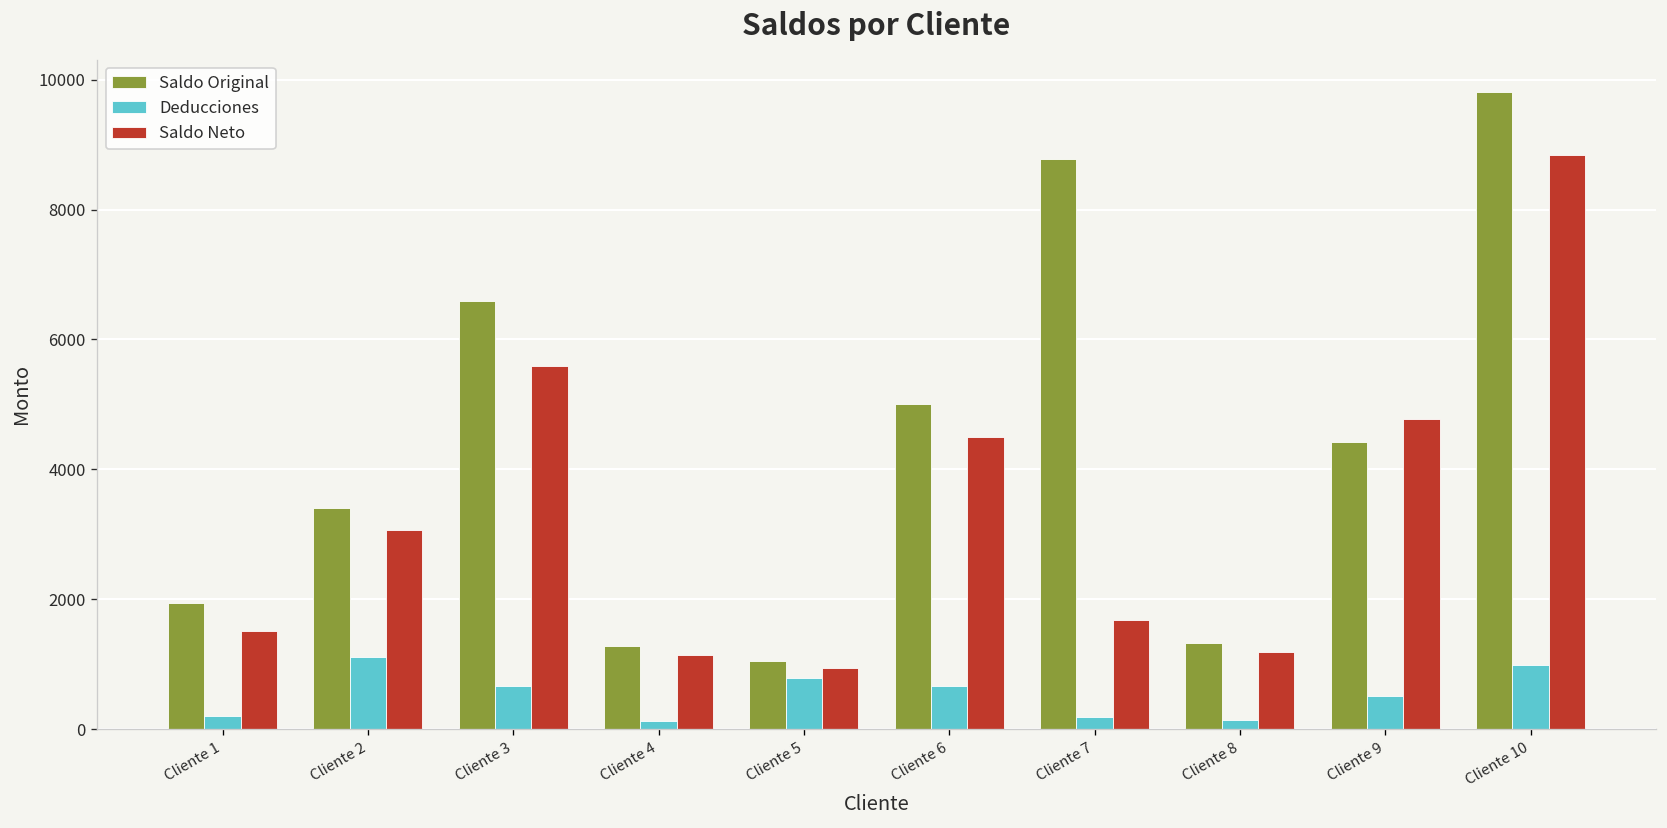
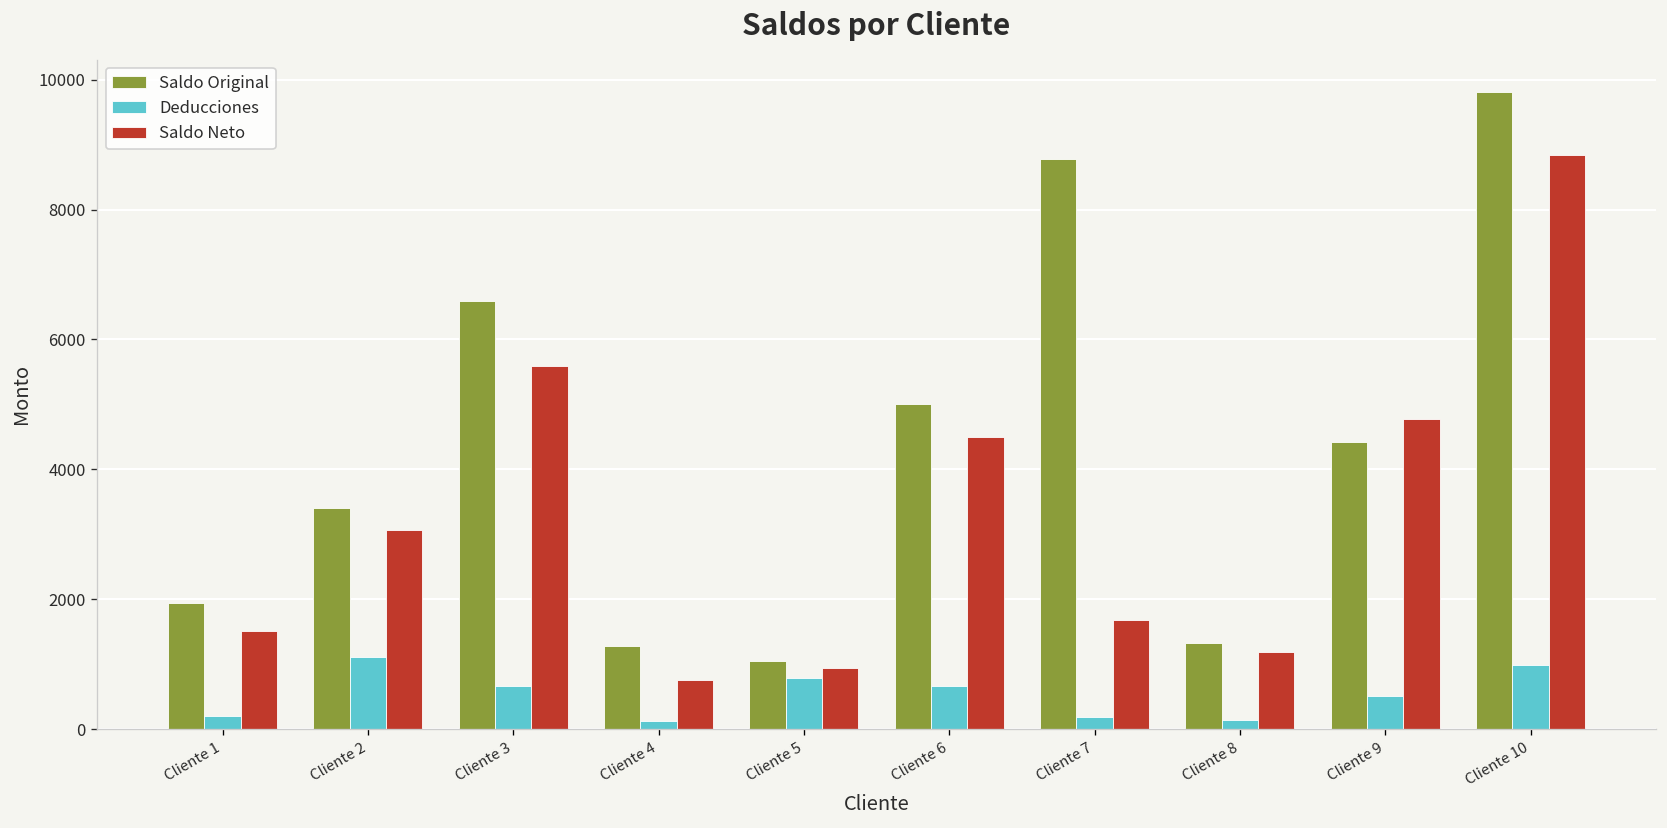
Saldo Neto, Cliente 4: 1100 -> 800
